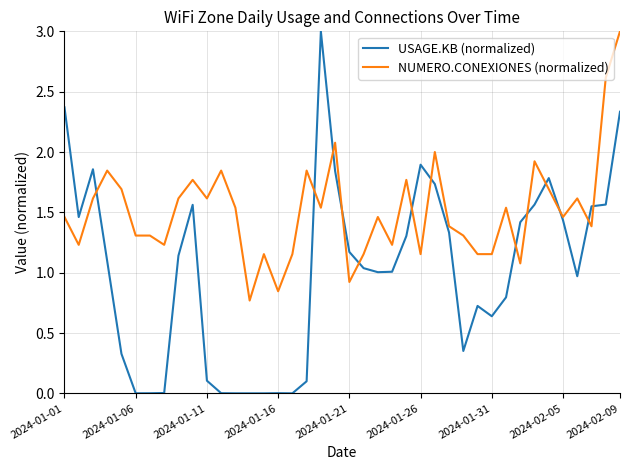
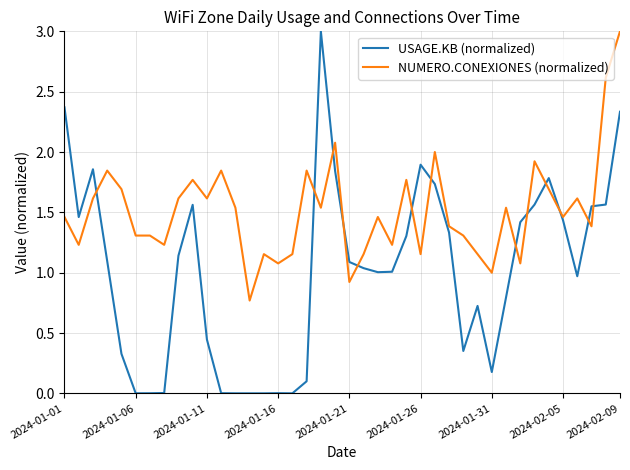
USAGE.KB (normalized), 2024-01-11: 0.11 -> 0.45
NUMERO.CONEXIONES (normalized), 2024-01-16: 0.85 -> 1.08
USAGE.KB (normalized), 2024-01-21: 1.17 -> 1.09
USAGE.KB (normalized), 2024-01-31: 0.64 -> 0.18
NUMERO.CONEXIONES (normalized), 2024-01-31: 1.15 -> 1.00
